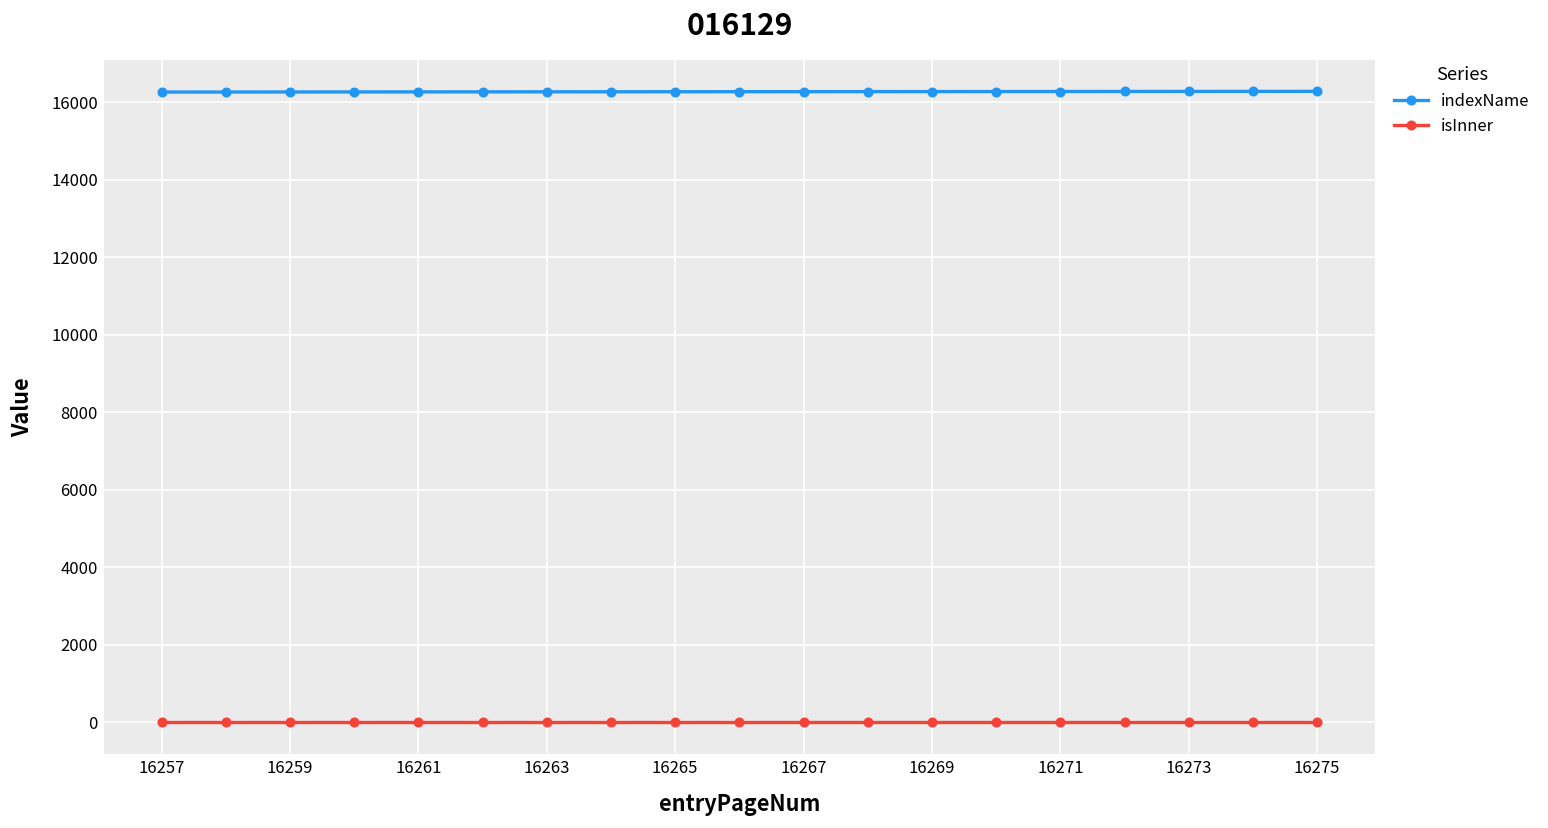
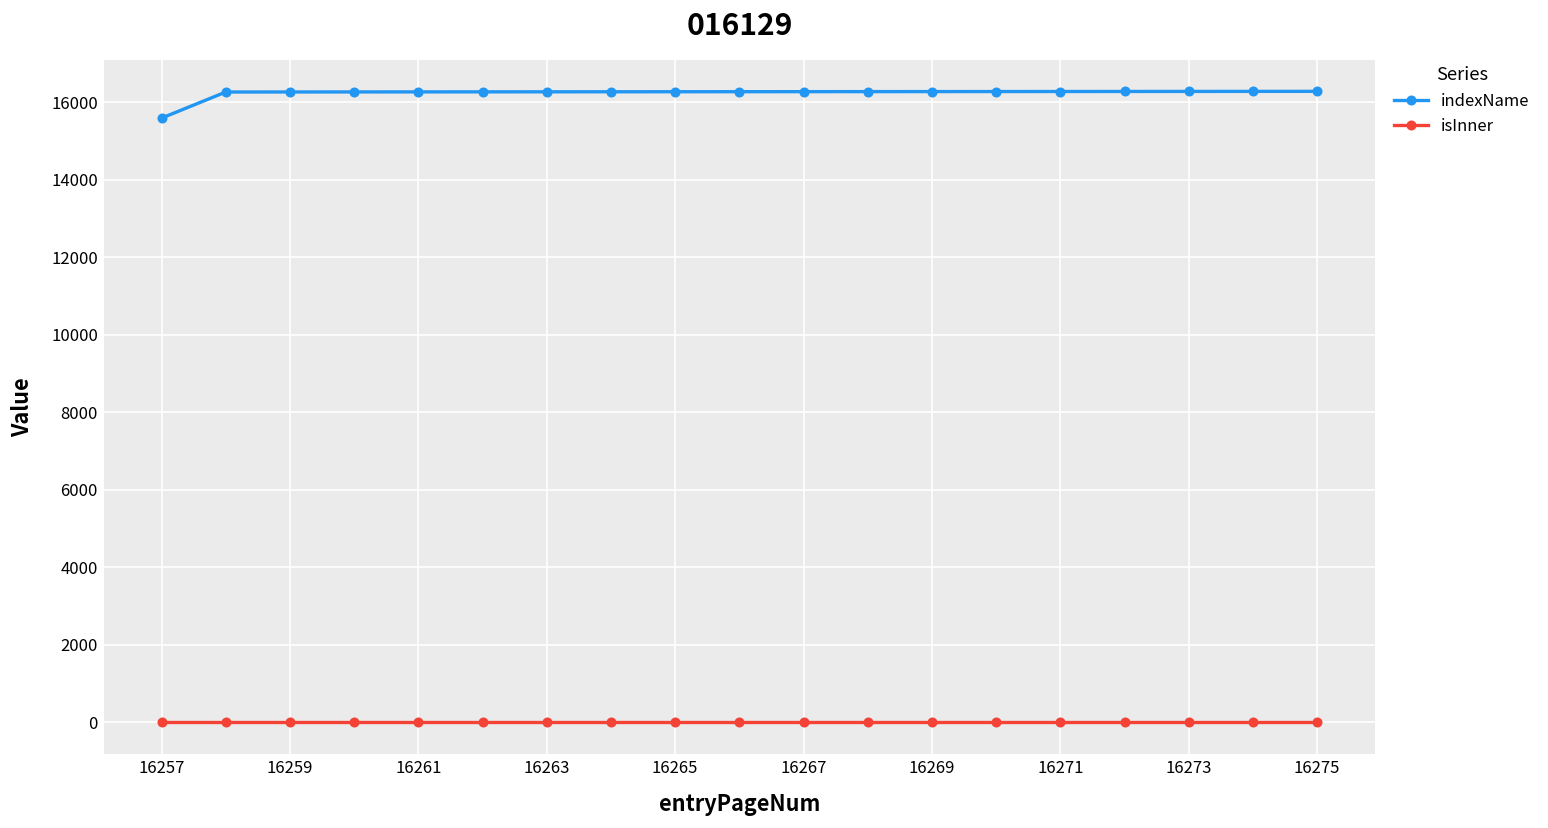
indexName, 16257: 16300 -> 15600
